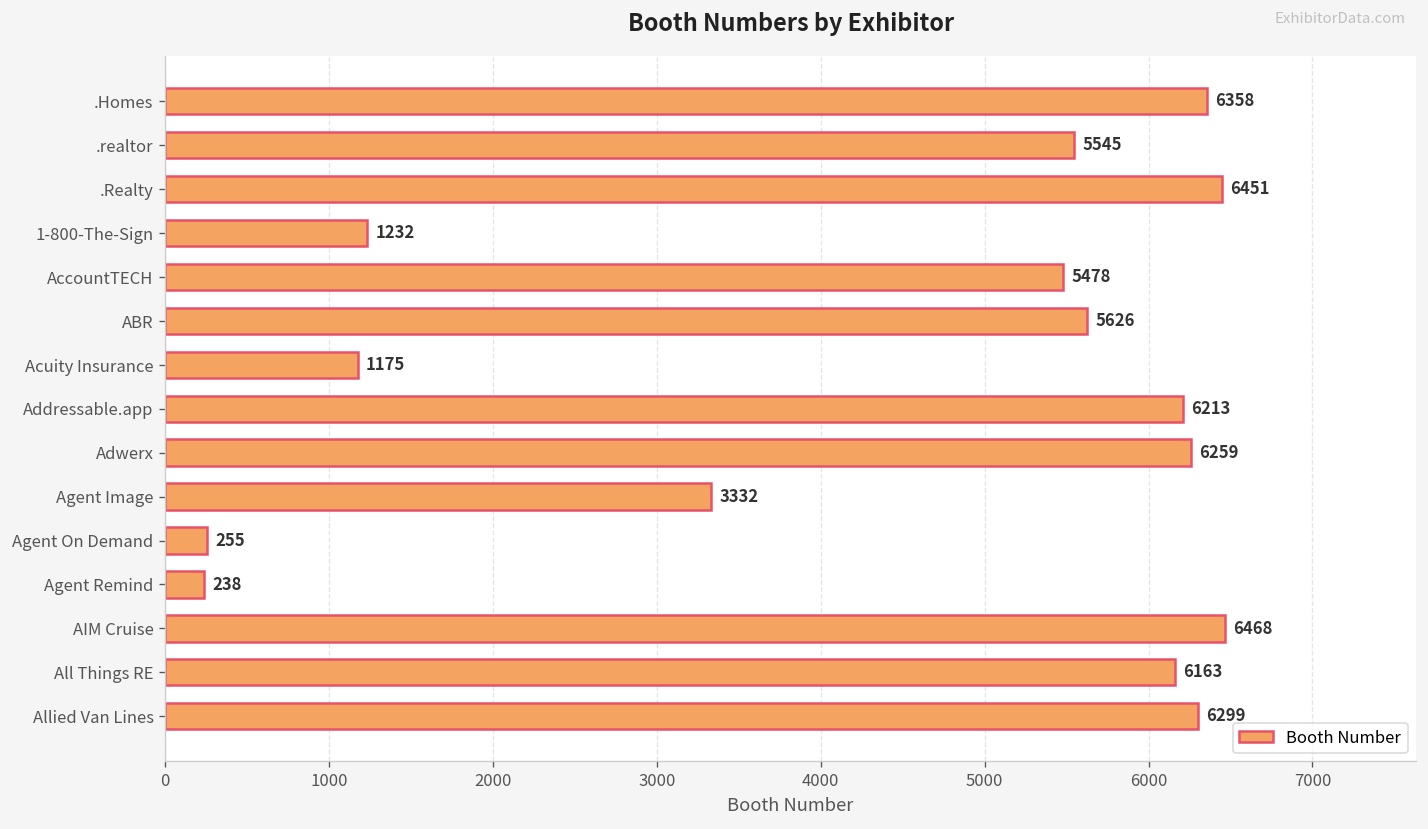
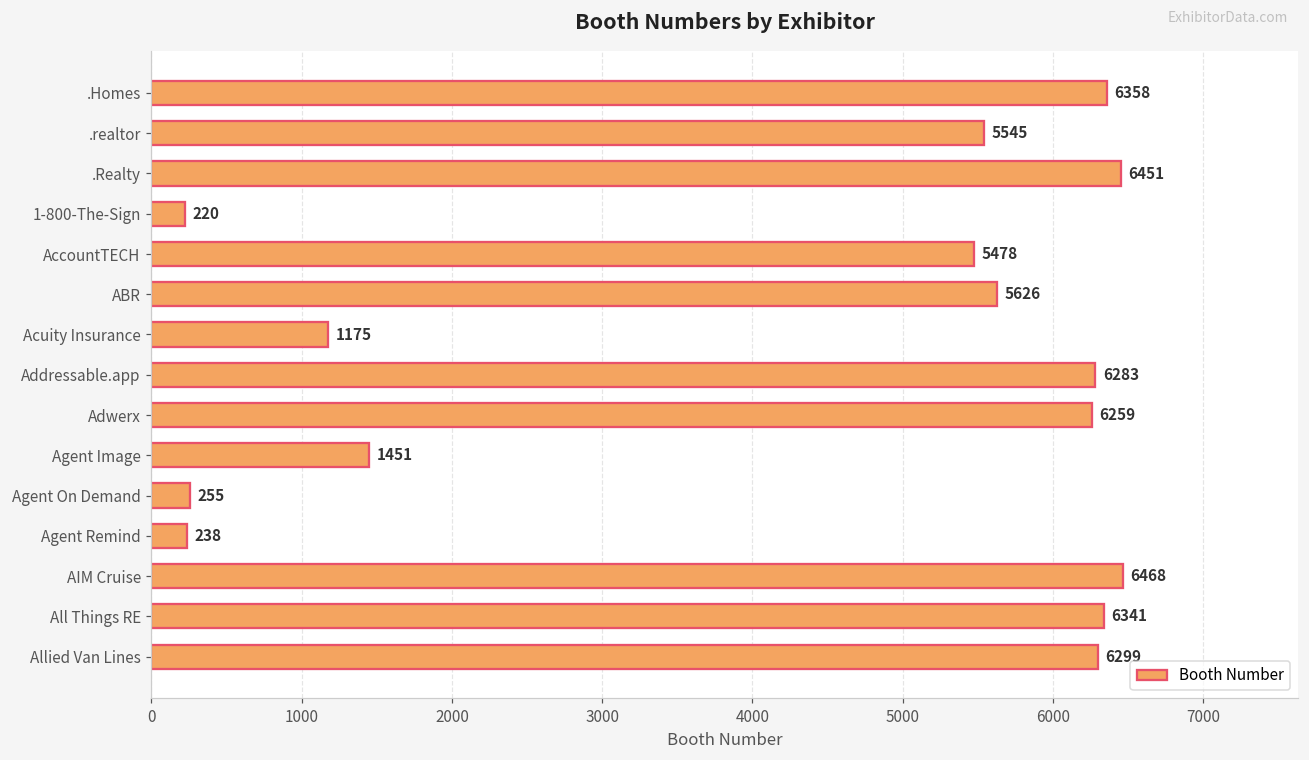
1-800-The-Sign: 1232 -> 220
Addressable.app: 6213 -> 6283
Agent Image: 3332 -> 1451
All Things RE: 6163 -> 6341
